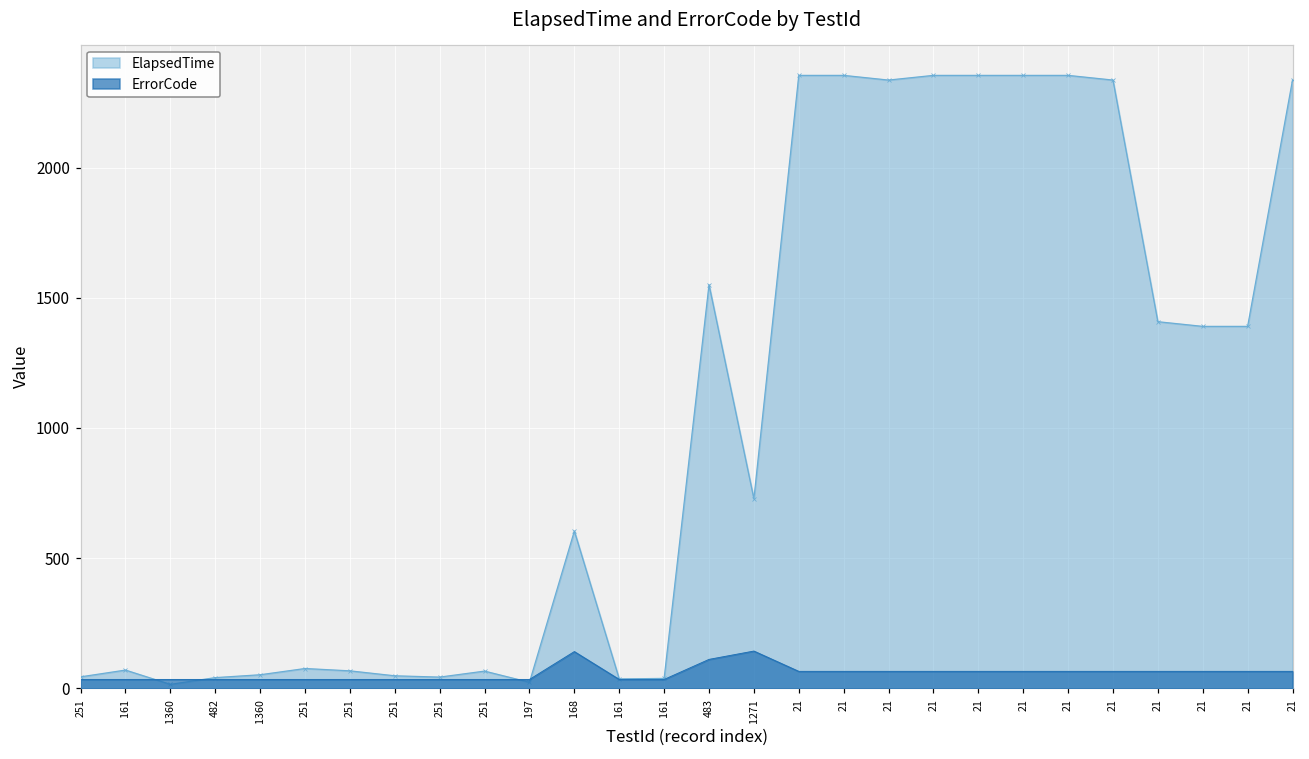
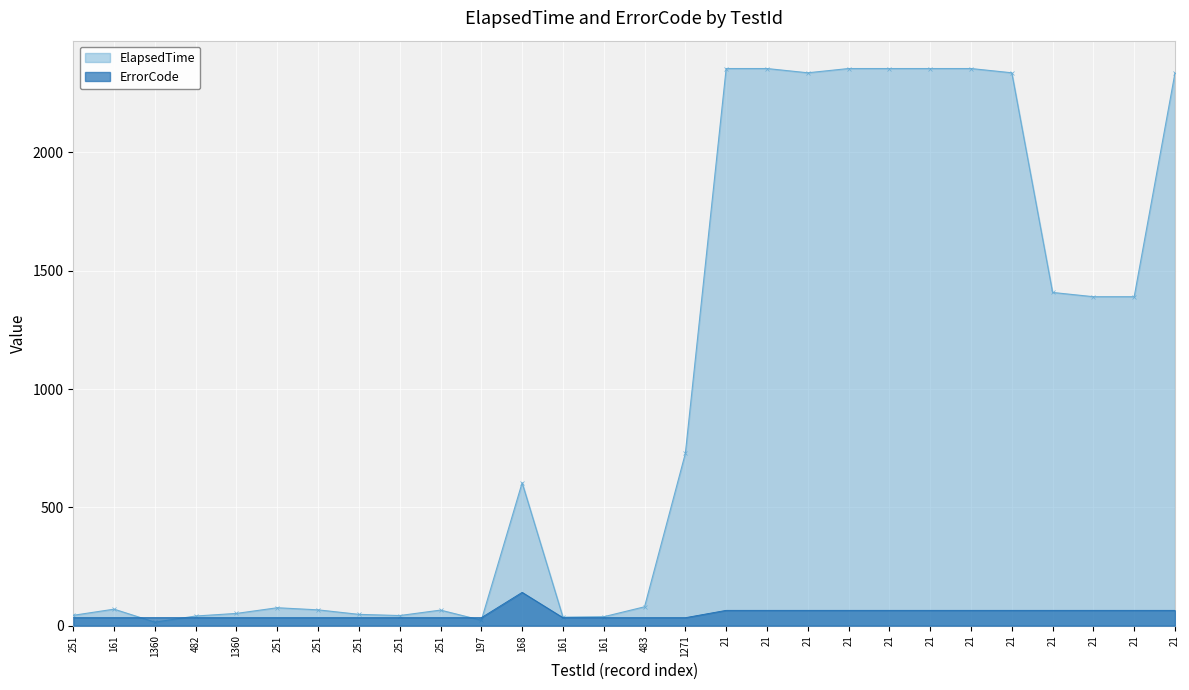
ElapsedTime, 483: 1550 -> 80
ErrorCode, 483: 110 -> 30
ErrorCode, 1271: 140 -> 30
